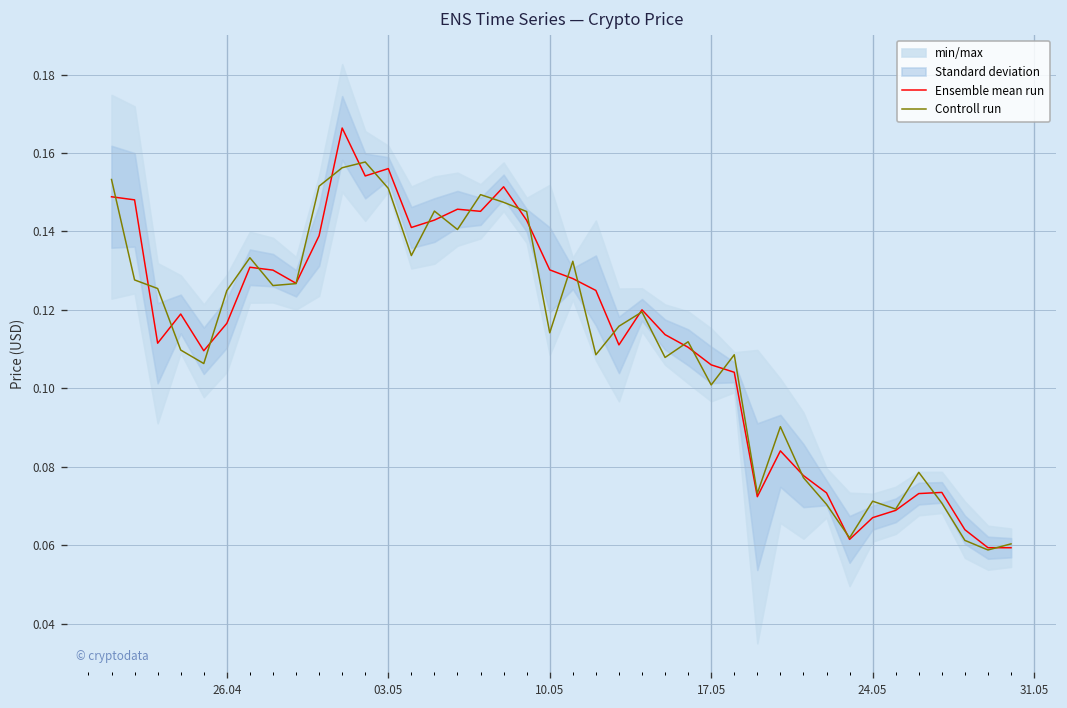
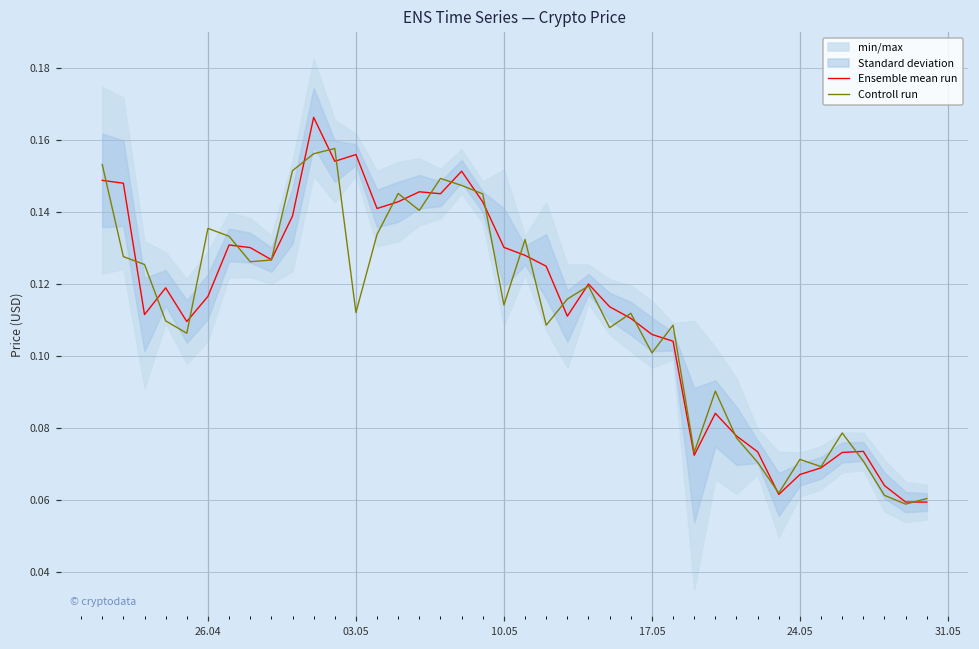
Controll run, 26.04: 0.125 -> 0.135
Controll run, 03.05: 0.151 -> 0.112
